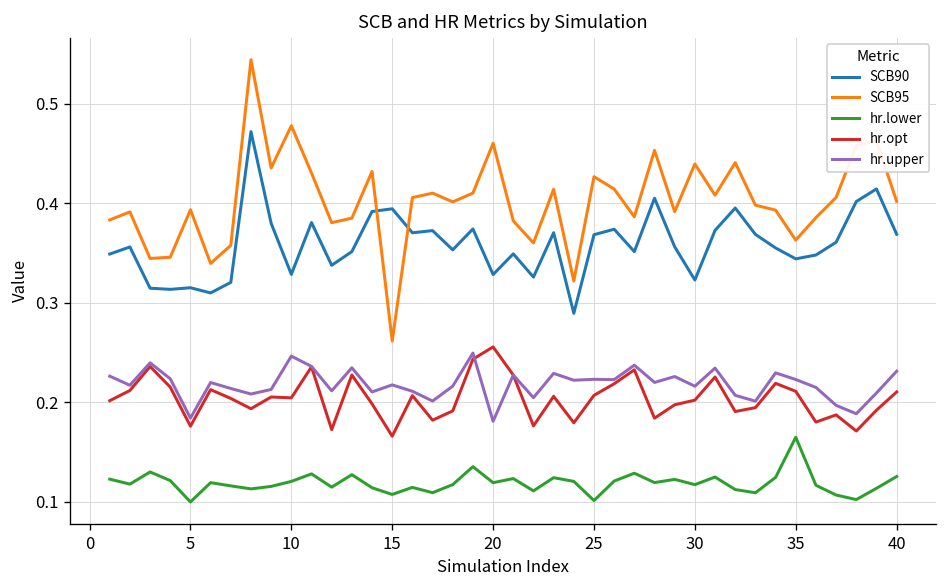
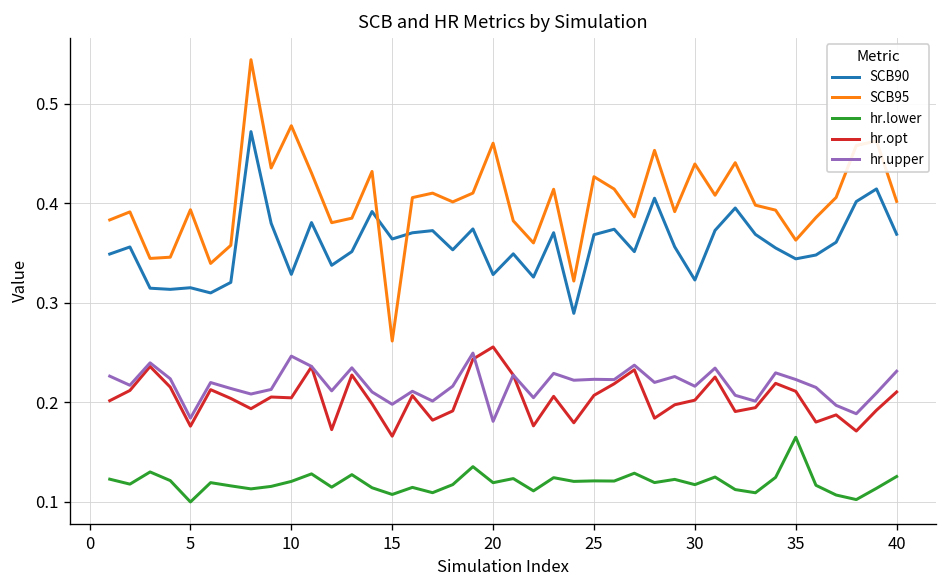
SCB90, 15: 0.39 -> 0.36
hr.upper, 15: 0.22 -> 0.20
hr.lower, 25: 0.10 -> 0.12
